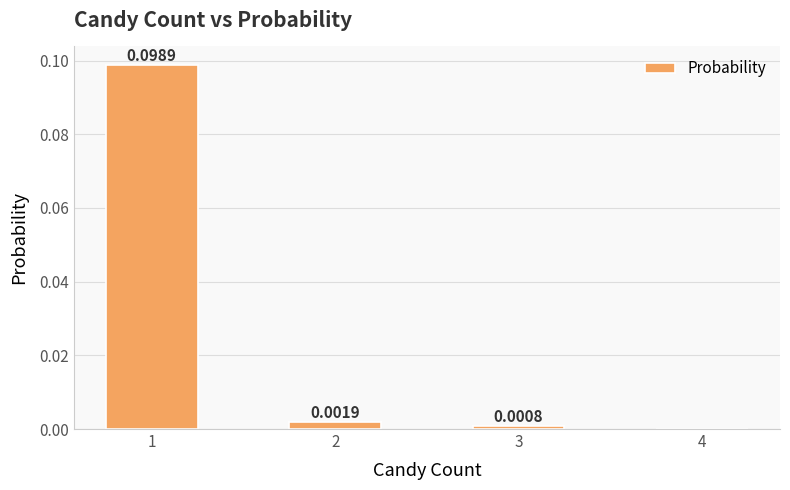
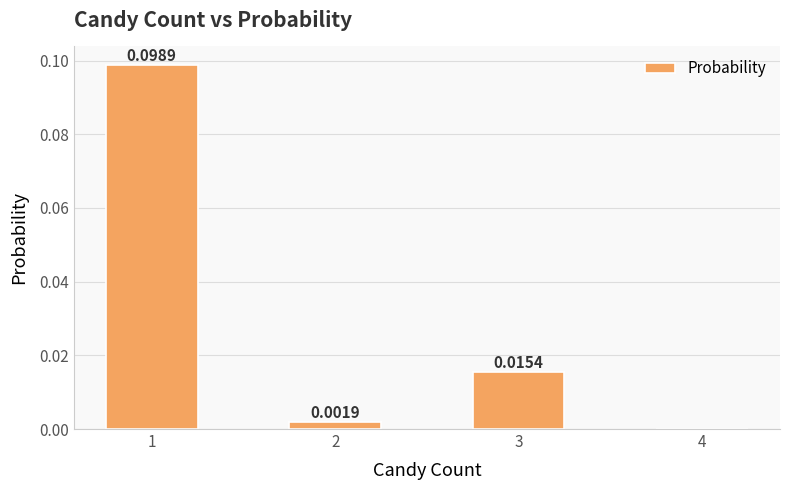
3: 0.0008 -> 0.0154
